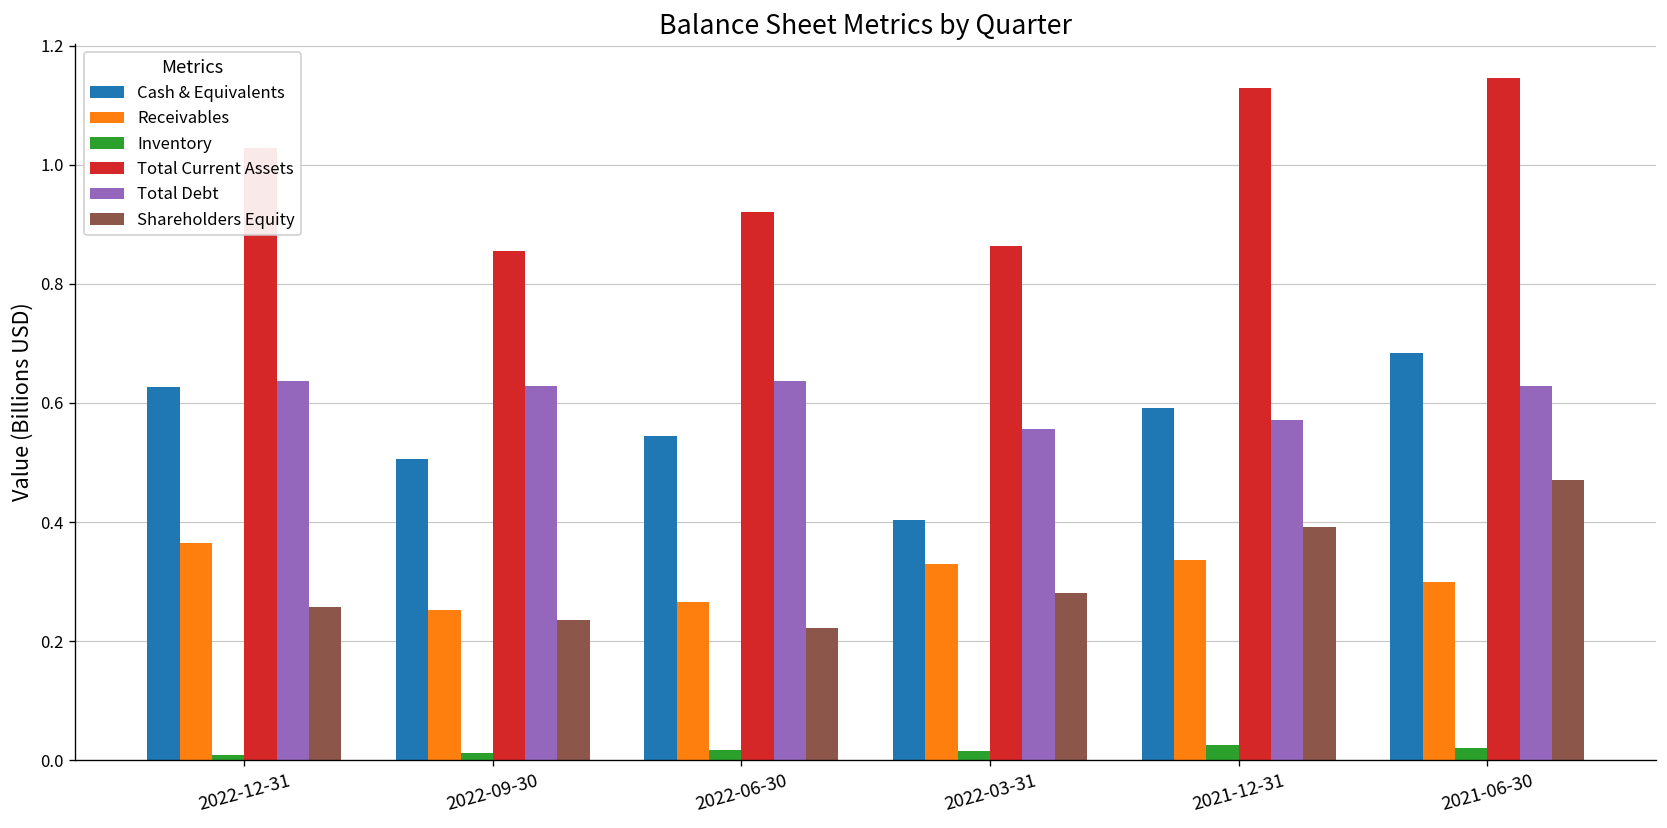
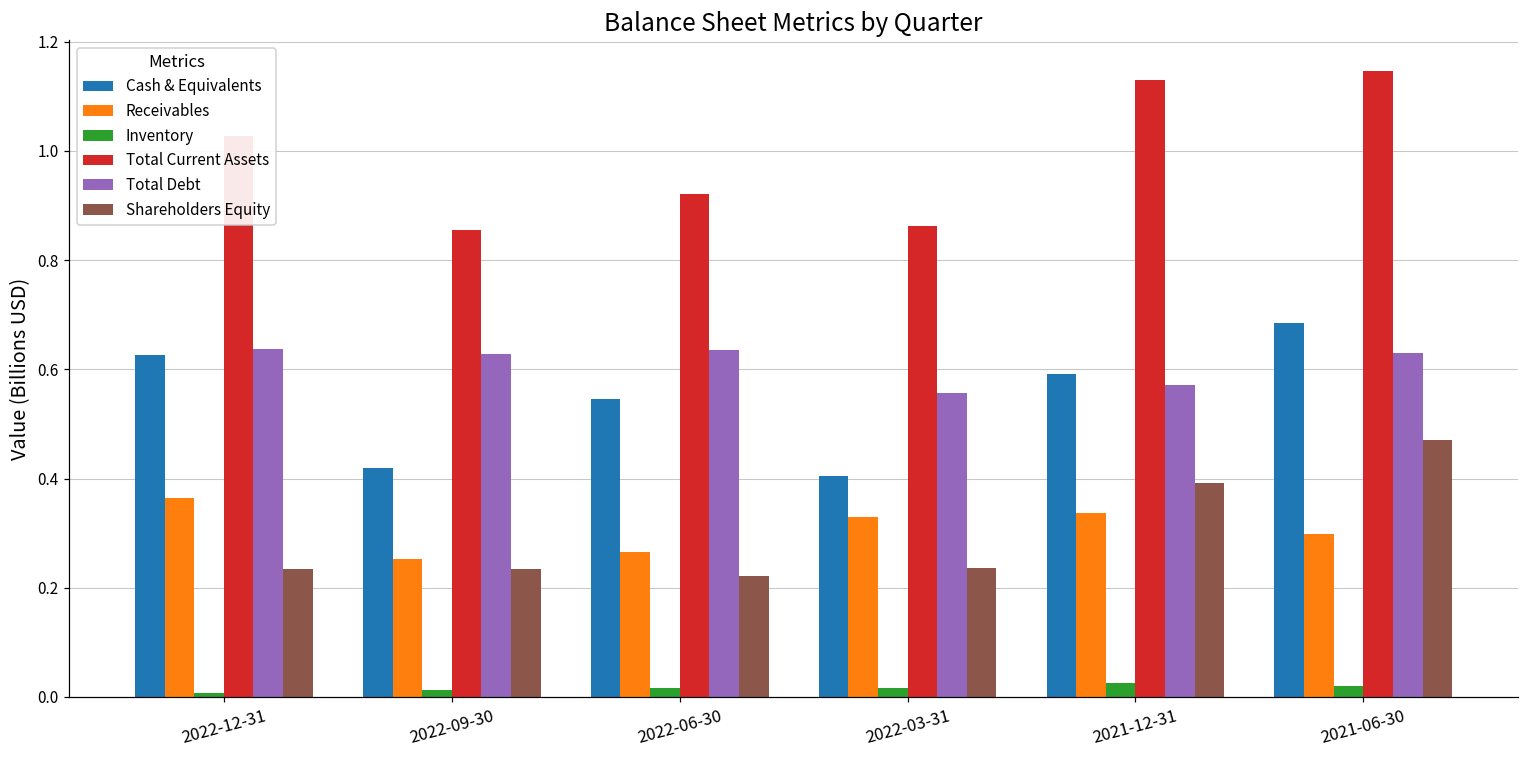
Shareholders Equity, 2022-12-31: 0.26 -> 0.23
Cash & Equivalents, 2022-09-30: 0.51 -> 0.42
Shareholders Equity, 2022-03-31: 0.28 -> 0.24
